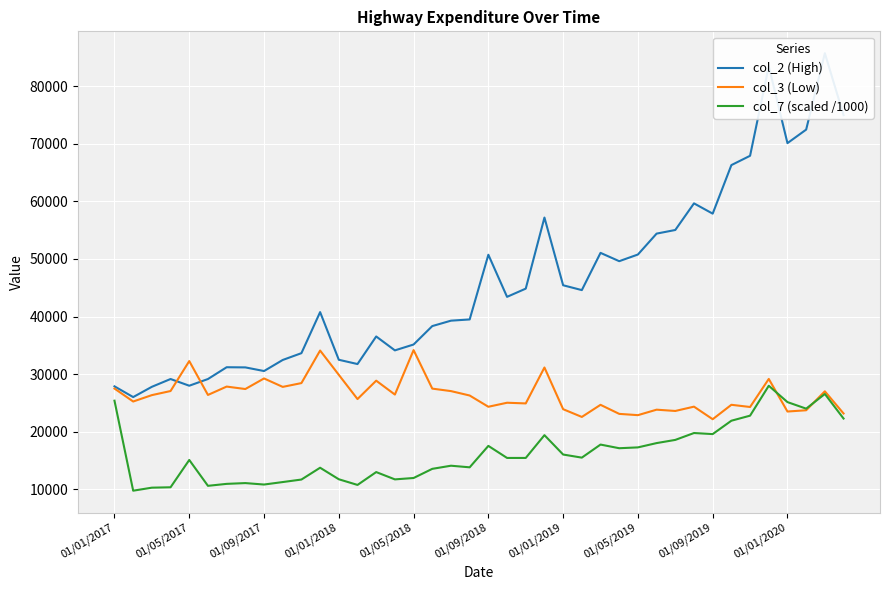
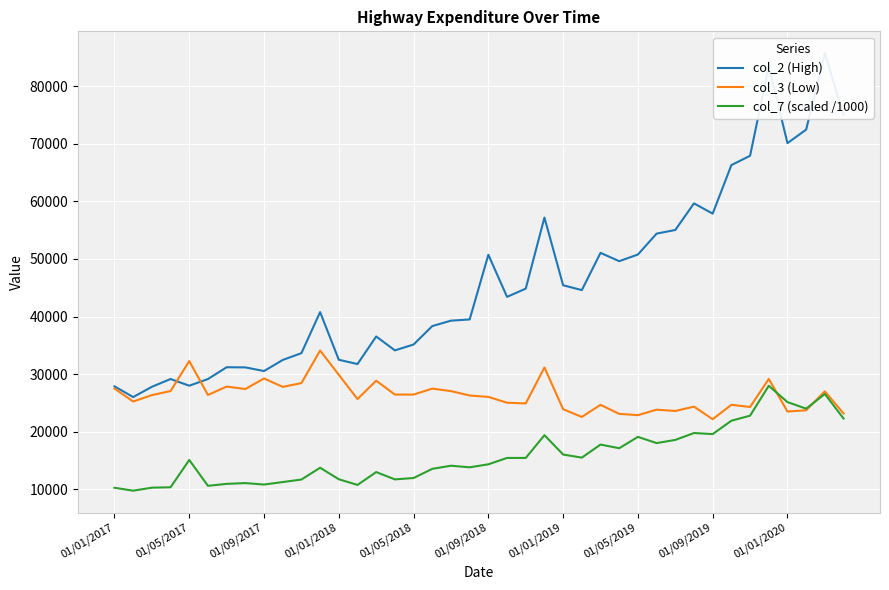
col_7 (scaled /1000), 01/01/2017: 25000 -> 10000
col_3 (Low), 01/05/2018: 34000 -> 26000
col_3 (Low), 01/09/2018: 24000 -> 26000
col_7 (scaled /1000), 01/09/2018: 18000 -> 14000
col_7 (scaled /1000), 01/05/2019: 17000 -> 19000
